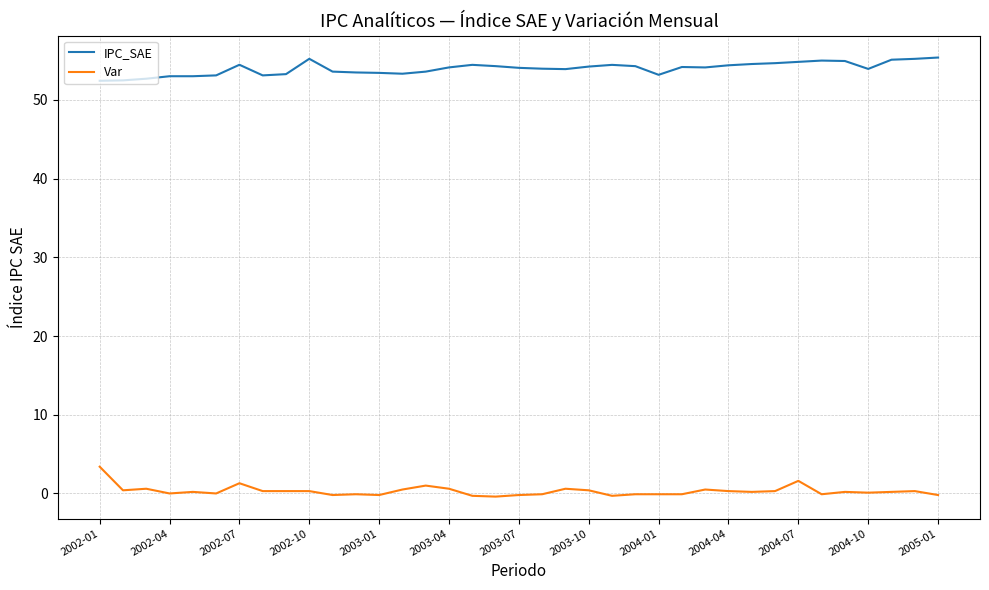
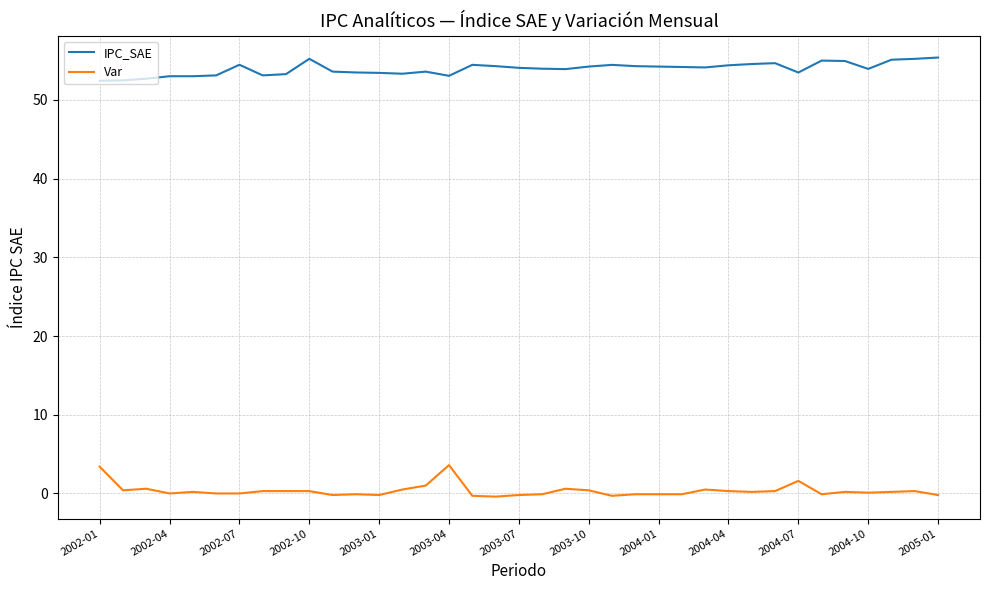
Var, 2002-07: 1 -> 0
IPC_SAE, 2003-04: 54 -> 53
Var, 2003-04: 1 -> 4
IPC_SAE, 2004-01: 53 -> 54
IPC_SAE, 2004-07: 55 -> 53
